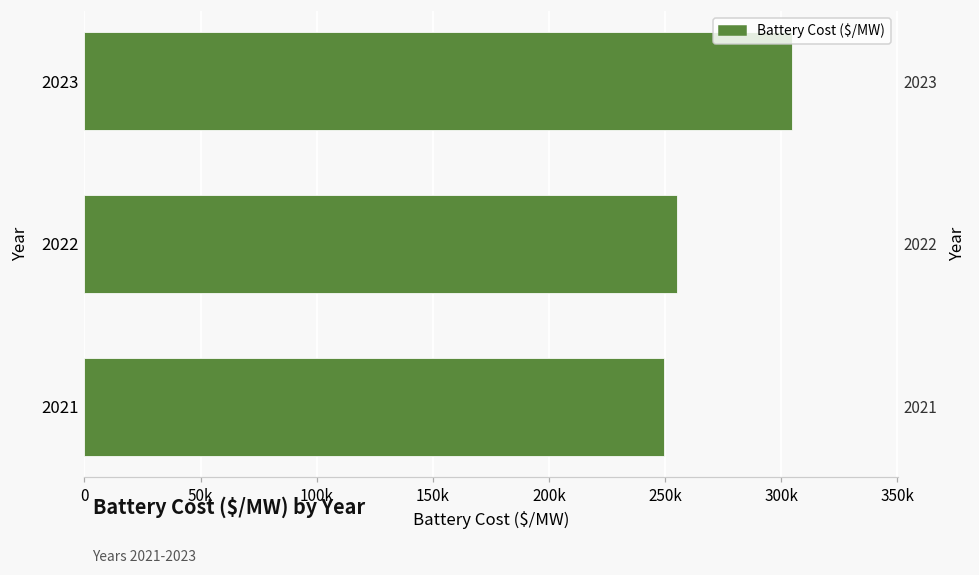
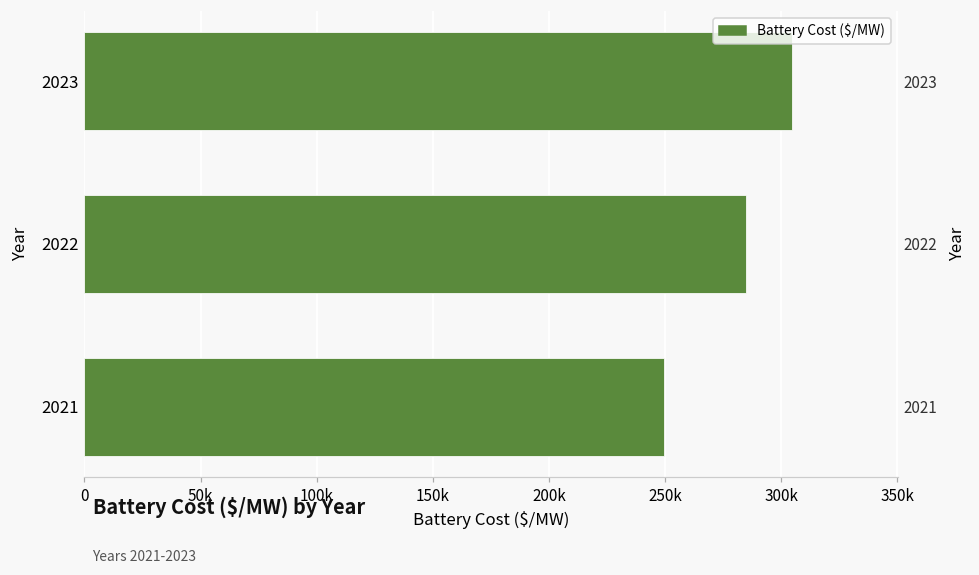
2022: 255000 -> 285000
